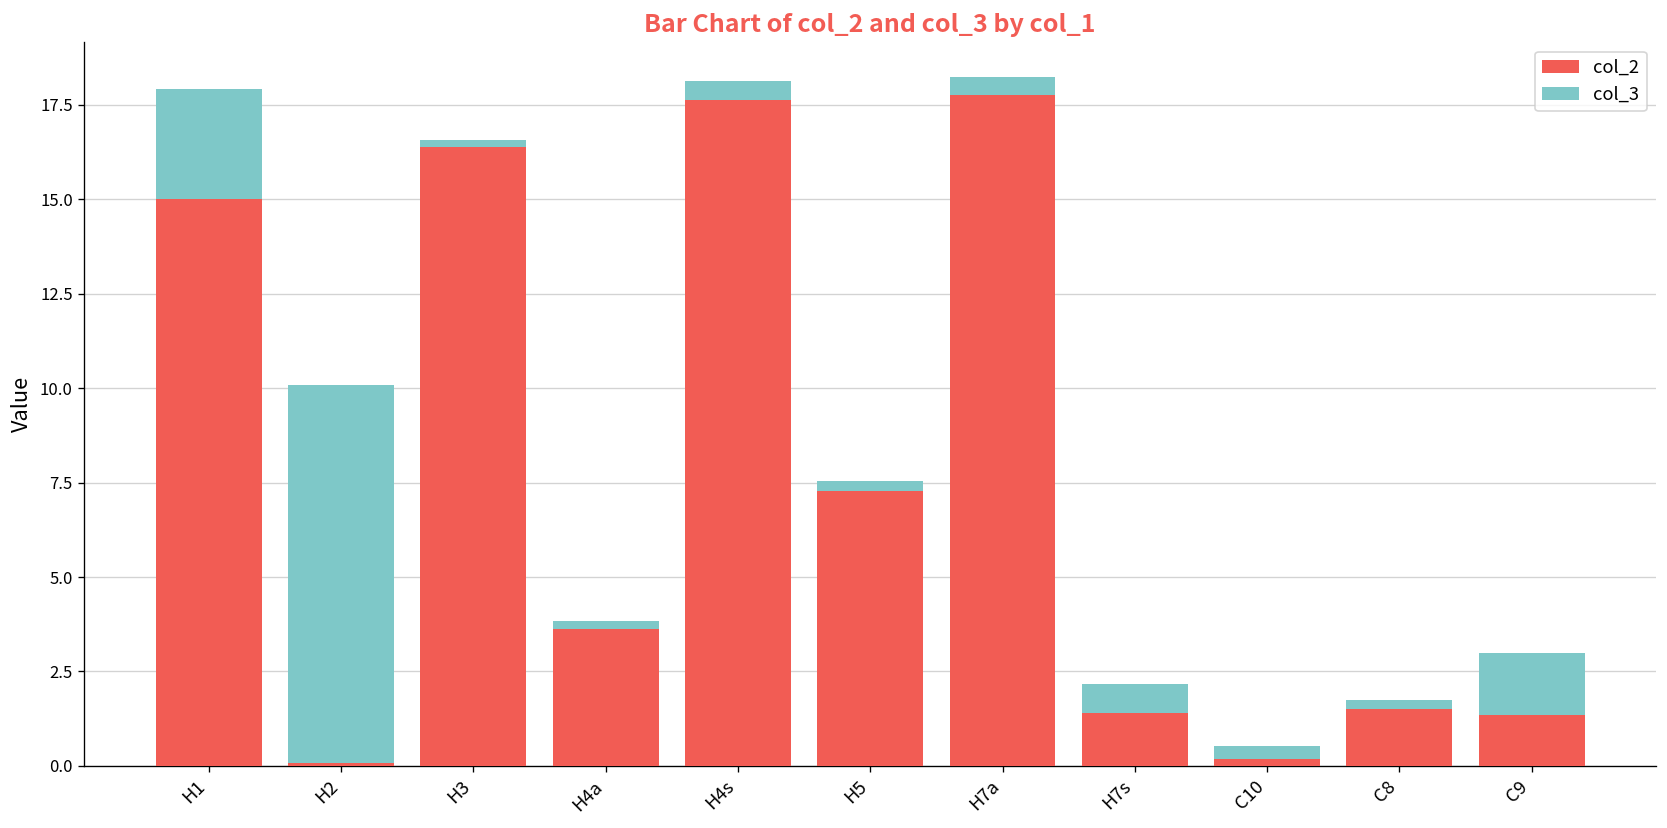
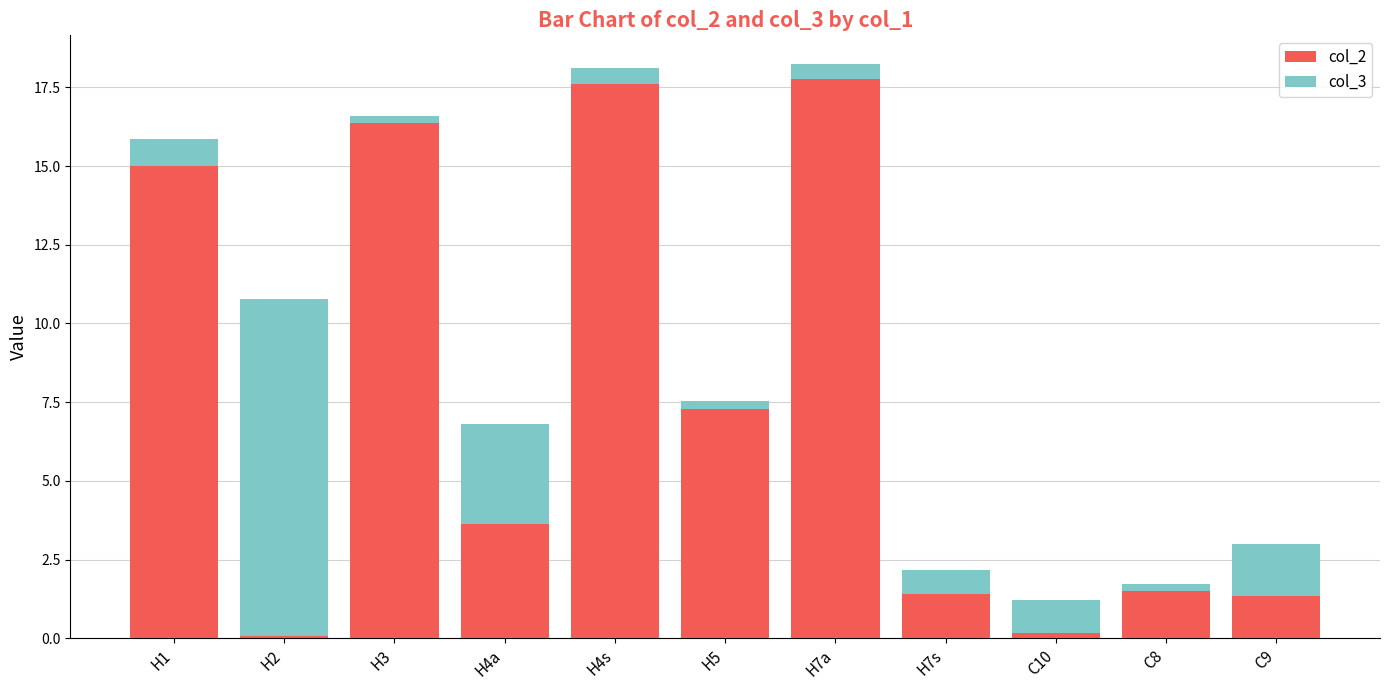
col_3, H1: 2.9 -> 0.8
col_3, H2: 10.0 -> 10.7
col_3, H4a: 0.2 -> 3.2
col_3, C10: 0.3 -> 1.0
